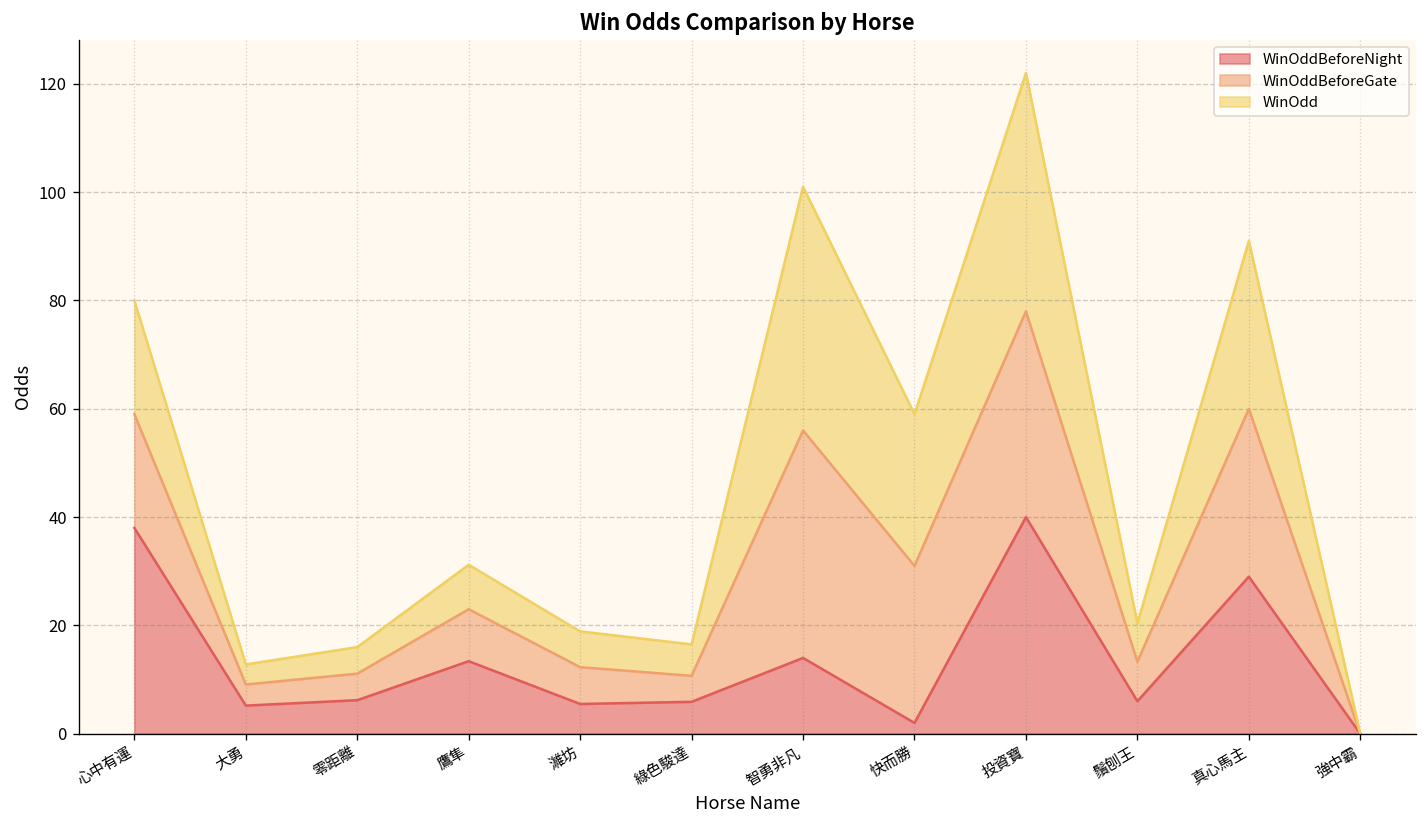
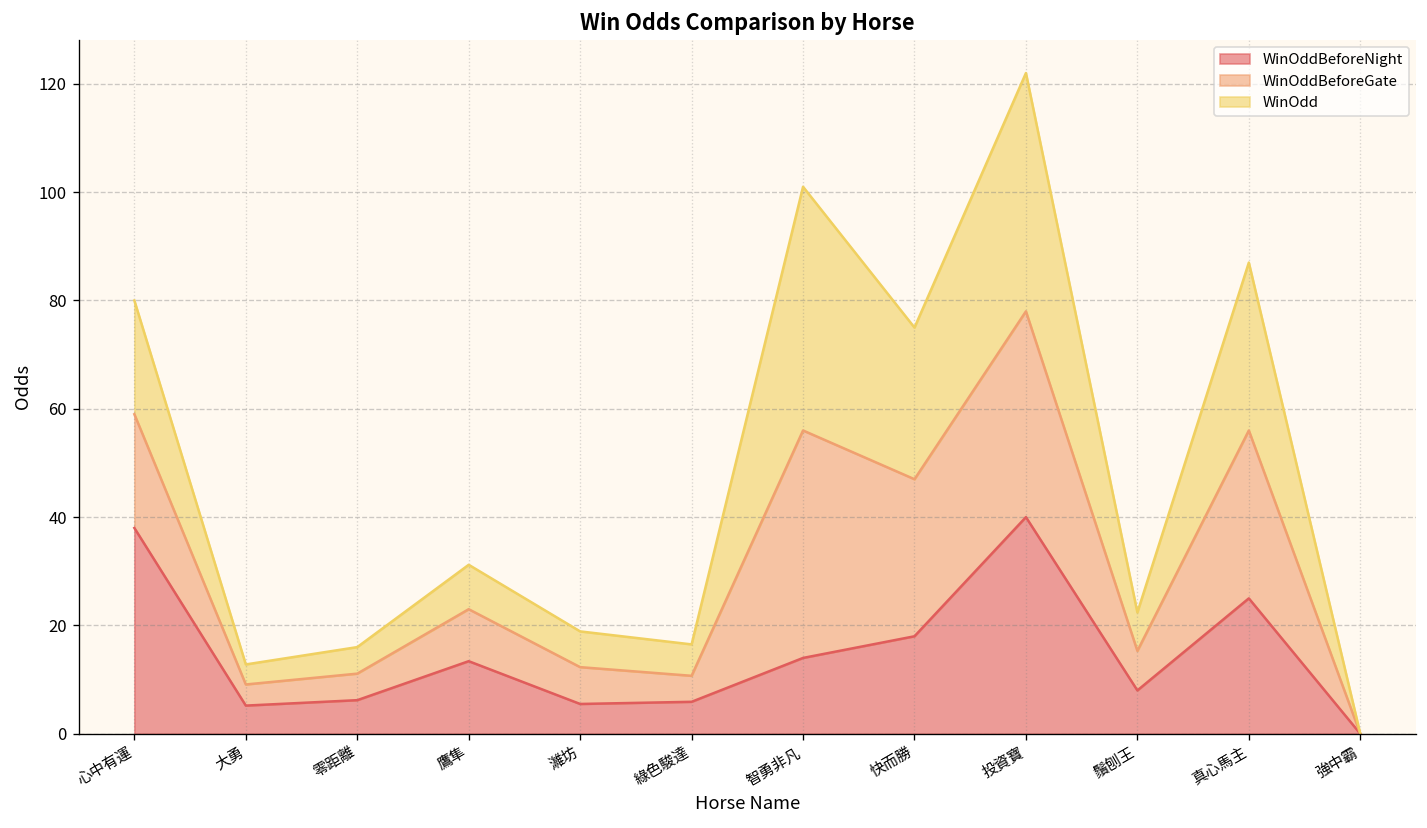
WinOddBeforeNight, 快而勝: 2 -> 18
WinOddBeforeNight, 鬚刨王: 6 -> 8
WinOddBeforeNight, 真心馬主: 29 -> 25
